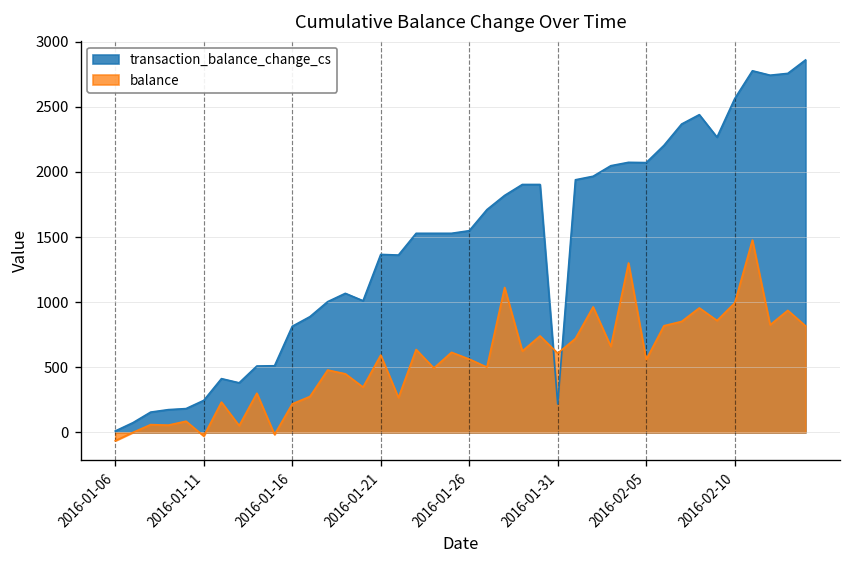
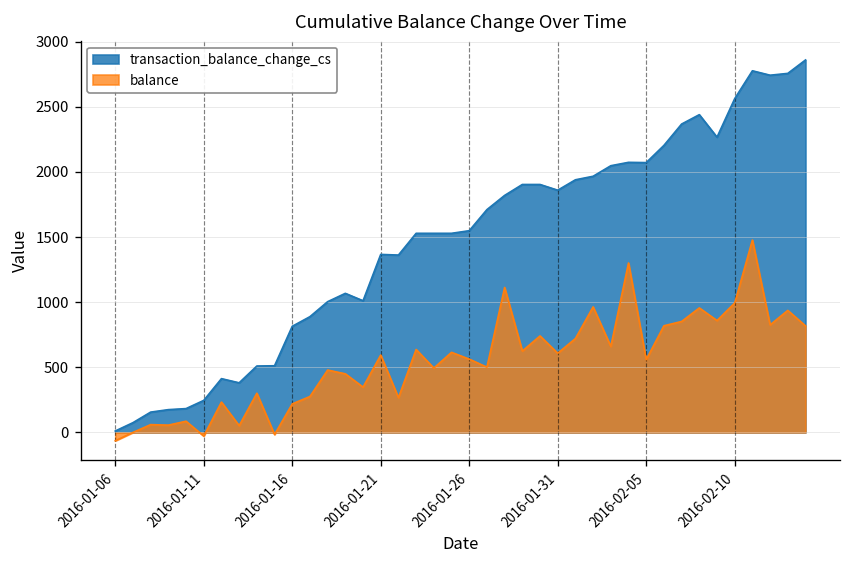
transaction_balance_change_cs, 2016-01-31: 220 -> 1860
